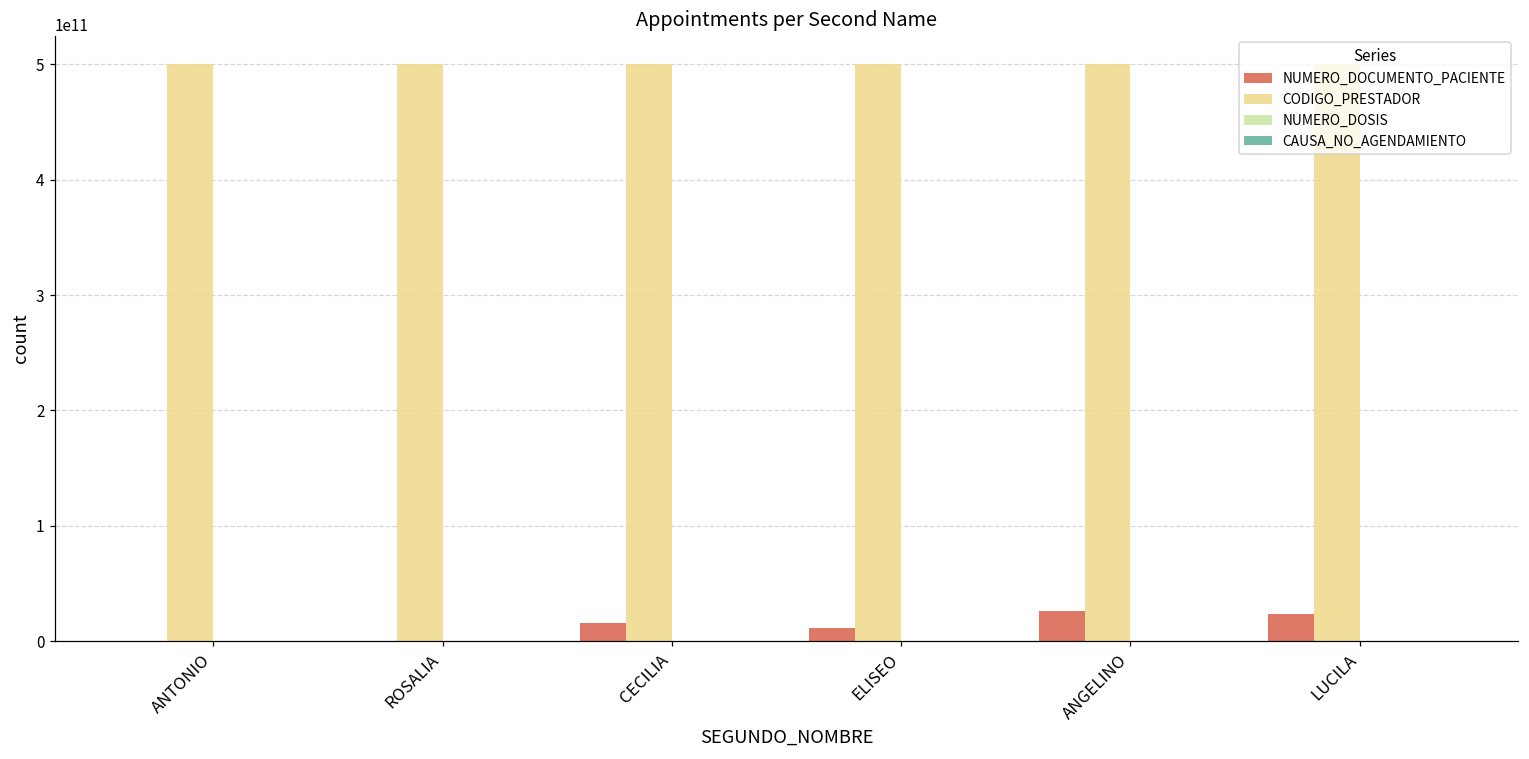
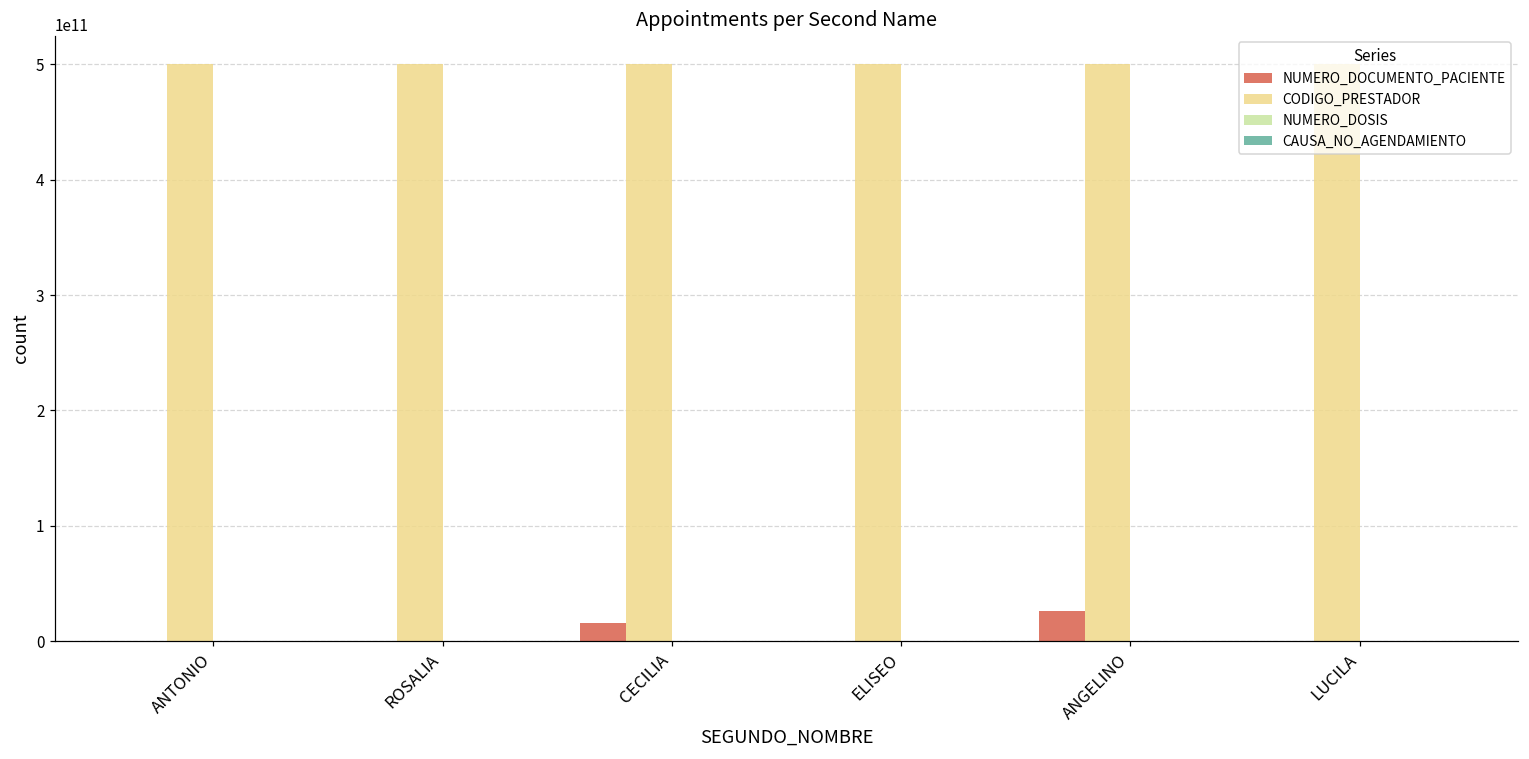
NUMERO_DOCUMENTO_PACIENTE, ELISEO: 12000000000 -> 0
NUMERO_DOCUMENTO_PACIENTE, LUCILA: 23000000000 -> 0
